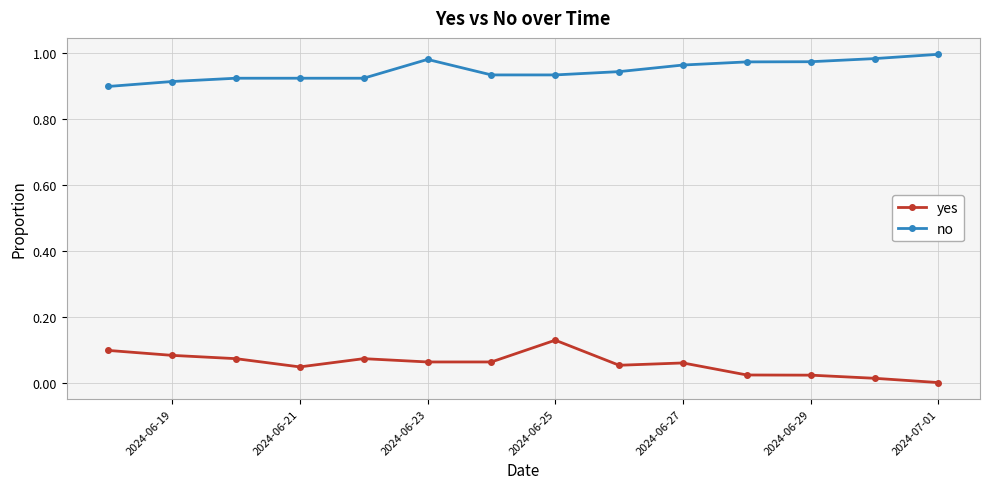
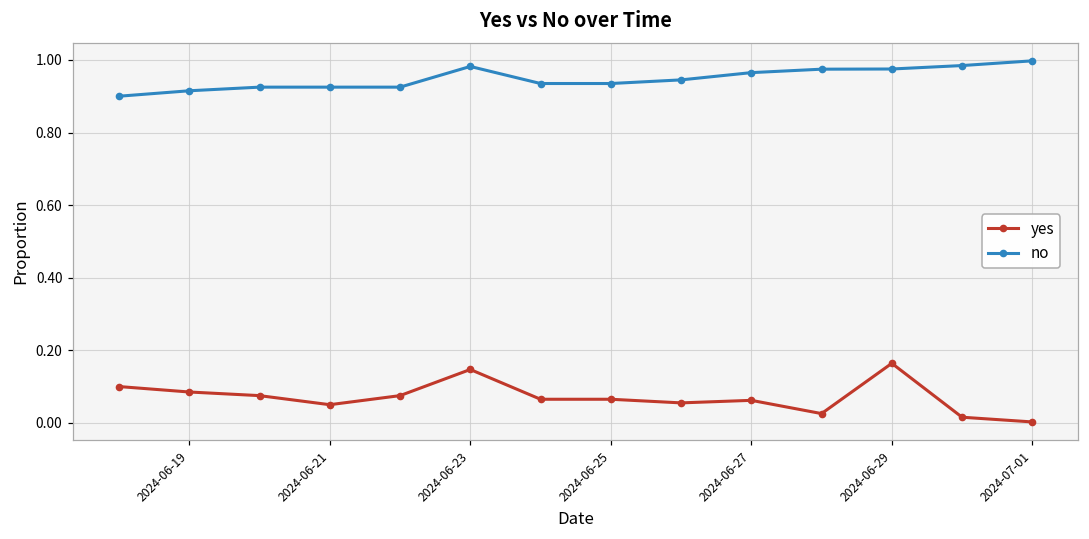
yes, 2024-06-23: 0.07 -> 0.15
yes, 2024-06-25: 0.13 -> 0.07
yes, 2024-06-29: 0.03 -> 0.16
